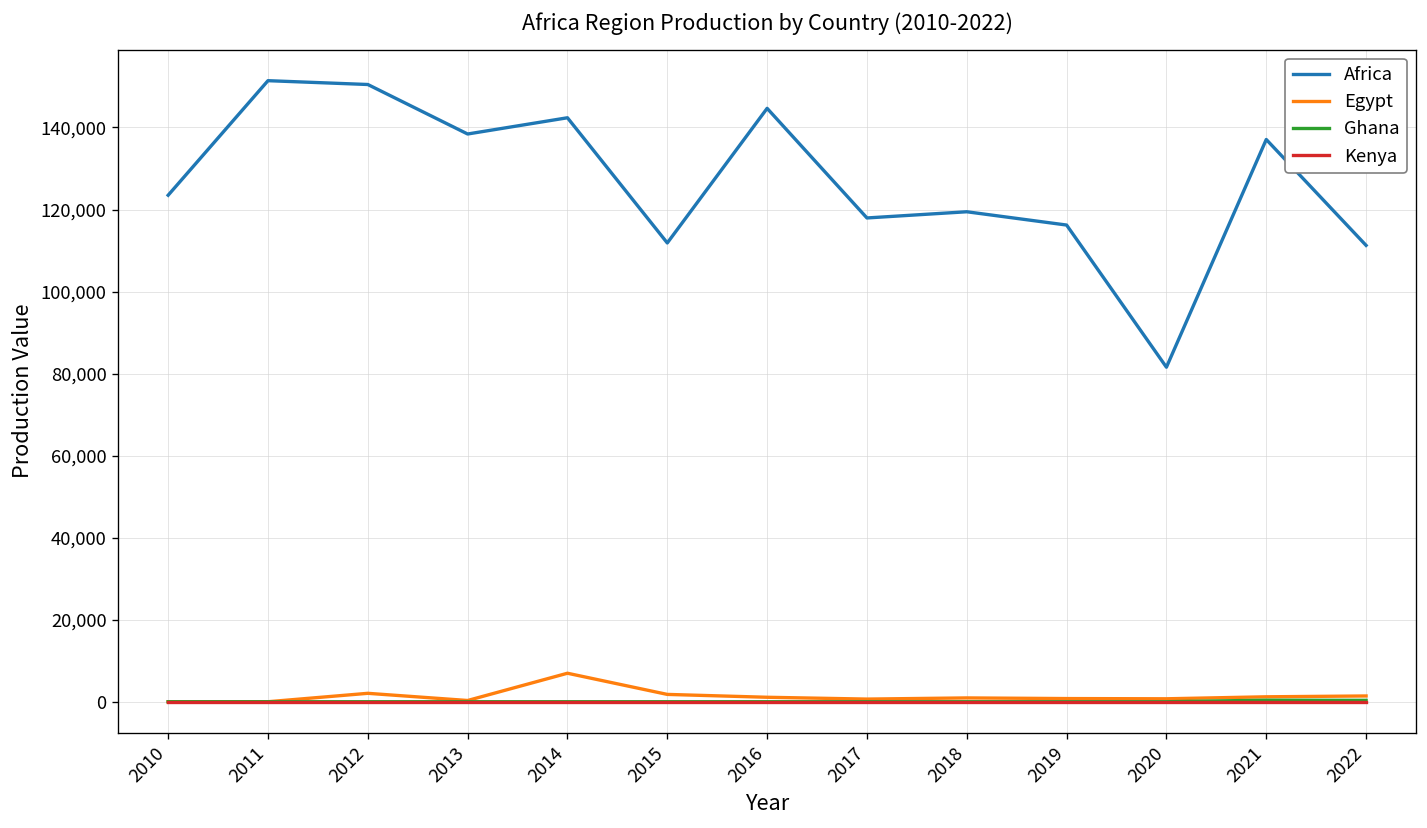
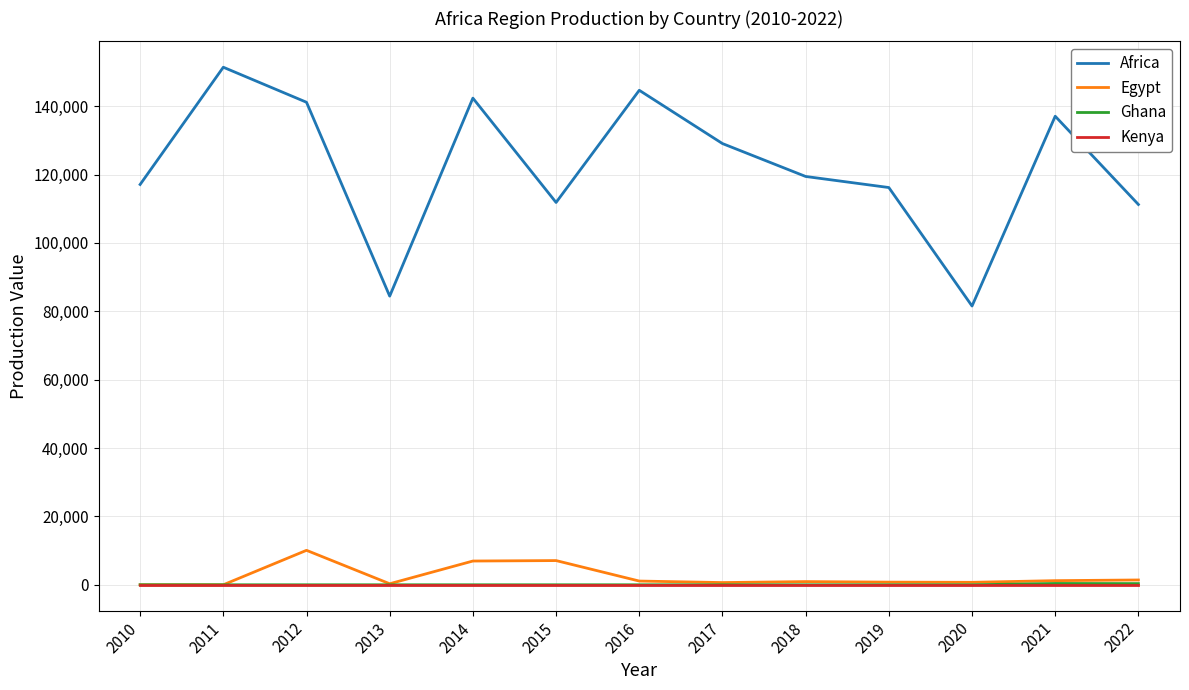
Africa, 2010: 123,000 -> 117,000
Africa, 2012: 150,000 -> 141,000
Egypt, 2012: 2,000 -> 10,000
Africa, 2013: 138,000 -> 84,000
Egypt, 2015: 2,000 -> 7,000
Africa, 2017: 118,000 -> 129,000
